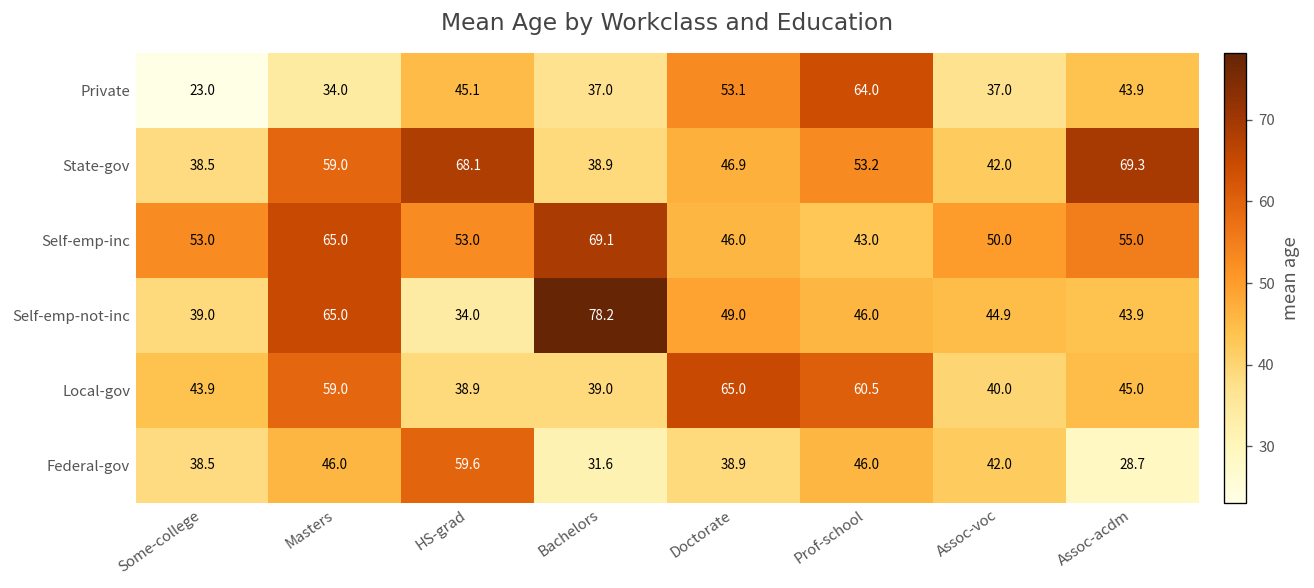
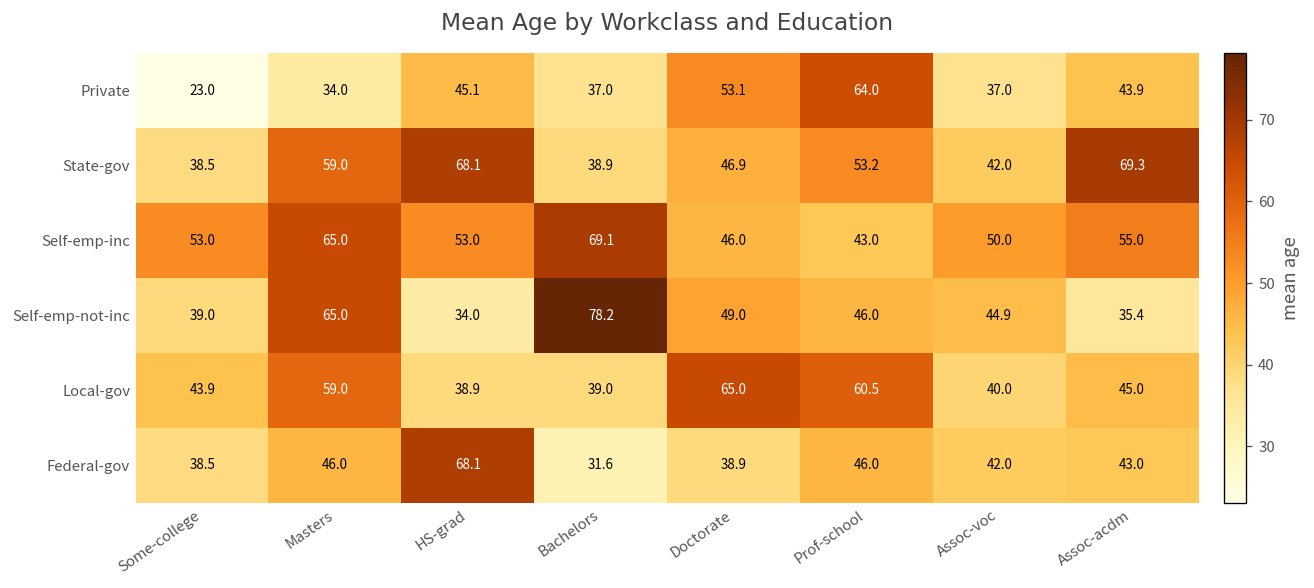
Self-emp-not-inc, Assoc-acdm: 43.9 -> 35.4
Federal-gov, HS-grad: 59.6 -> 68.1
Federal-gov, Assoc-acdm: 28.7 -> 43.0
